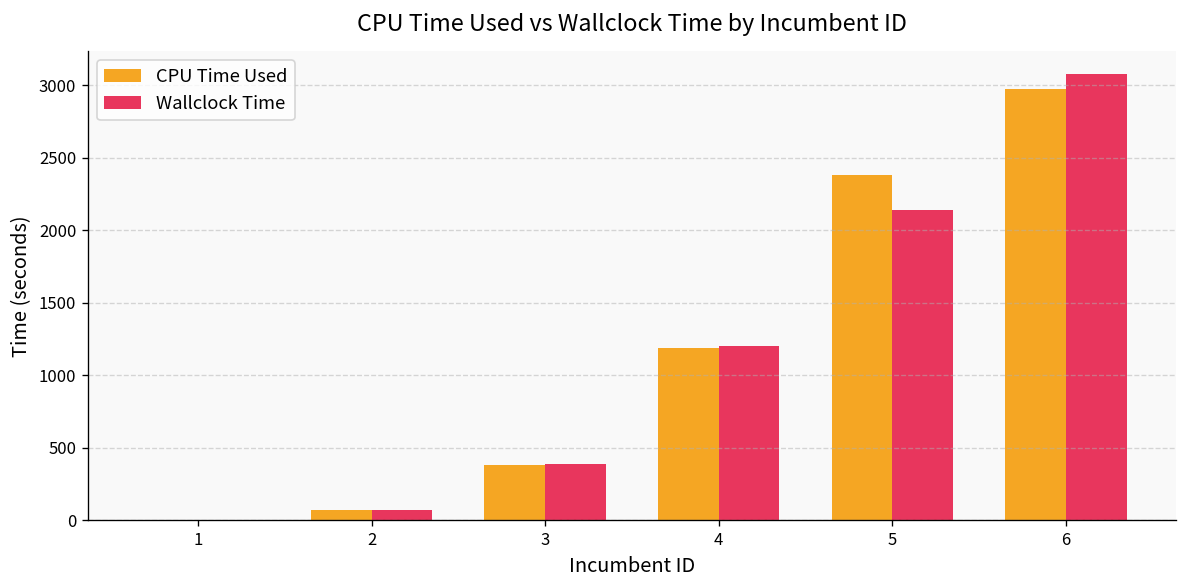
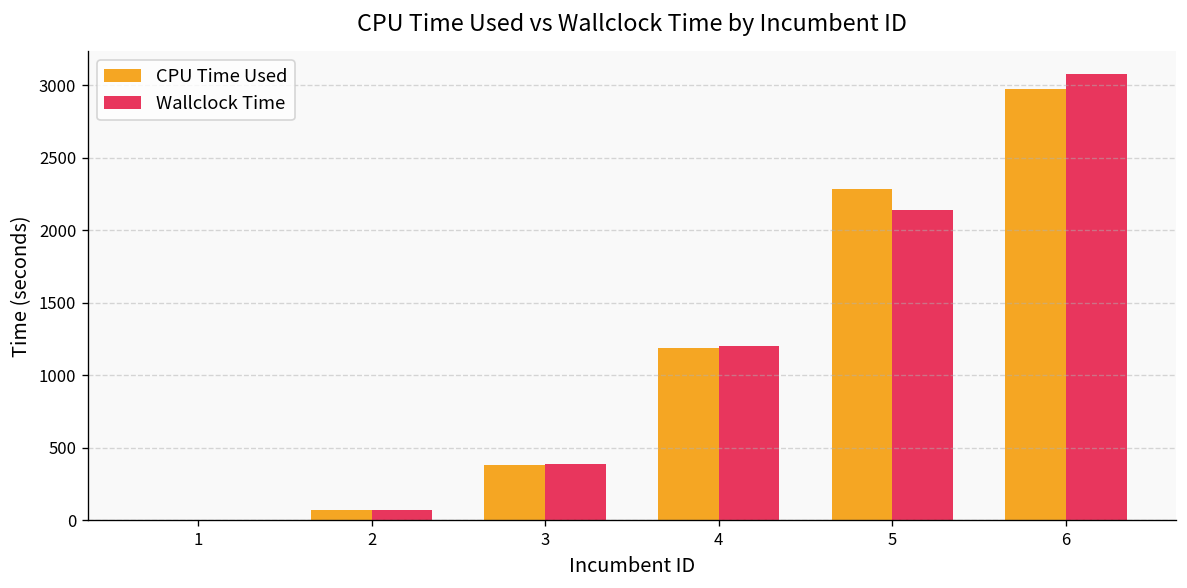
CPU Time Used, 5: 2380 -> 2290
